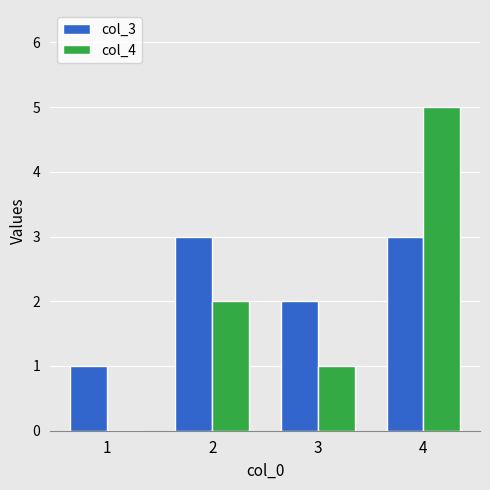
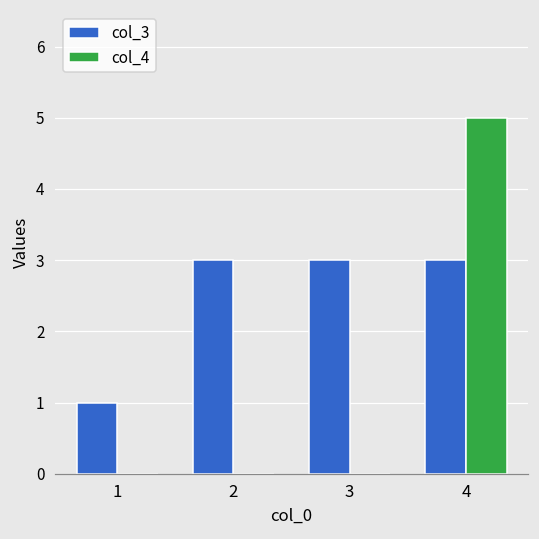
col_4, 2: 2 -> 0
col_3, 3: 2 -> 3
col_4, 3: 1 -> 0
